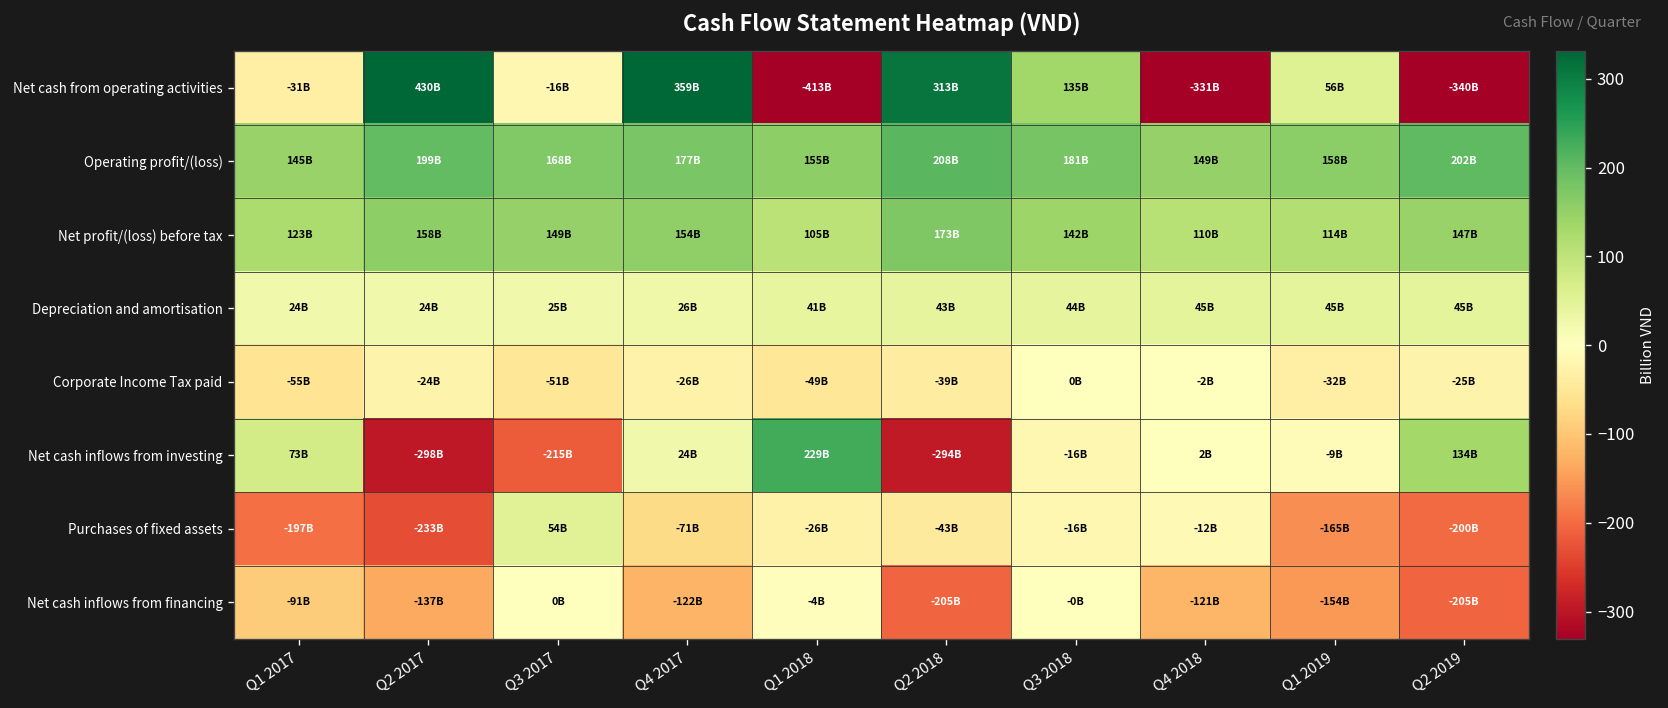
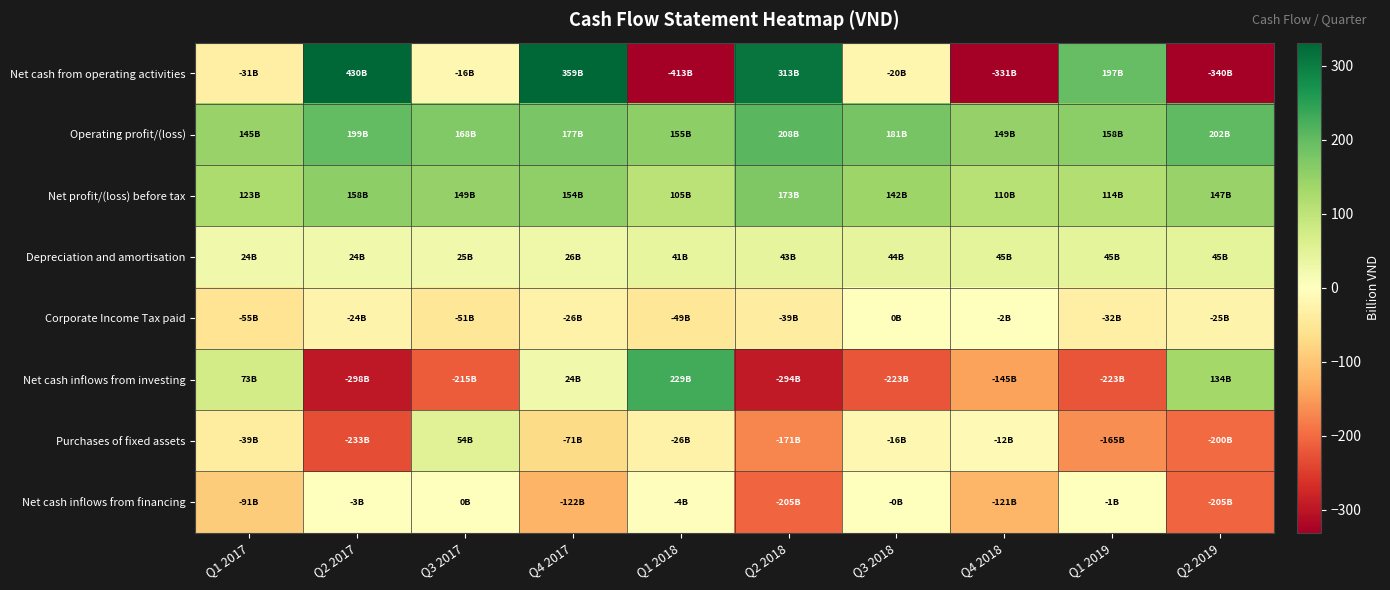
Net cash from operating activities, Q3 2018: 135B -> -20B
Net cash from operating activities, Q1 2019: 56B -> 197B
Net cash inflows from investing, Q3 2018: -16B -> -223B
Net cash inflows from investing, Q4 2018: 2B -> -145B
Net cash inflows from investing, Q1 2019: -9B -> -223B
Purchases of fixed assets, Q1 2017: -197B -> -39B
Purchases of fixed assets, Q2 2018: -43B -> -171B
Net cash inflows from financing, Q2 2017: -137B -> -3B
Net cash inflows from financing, Q1 2019: -154B -> -1B
